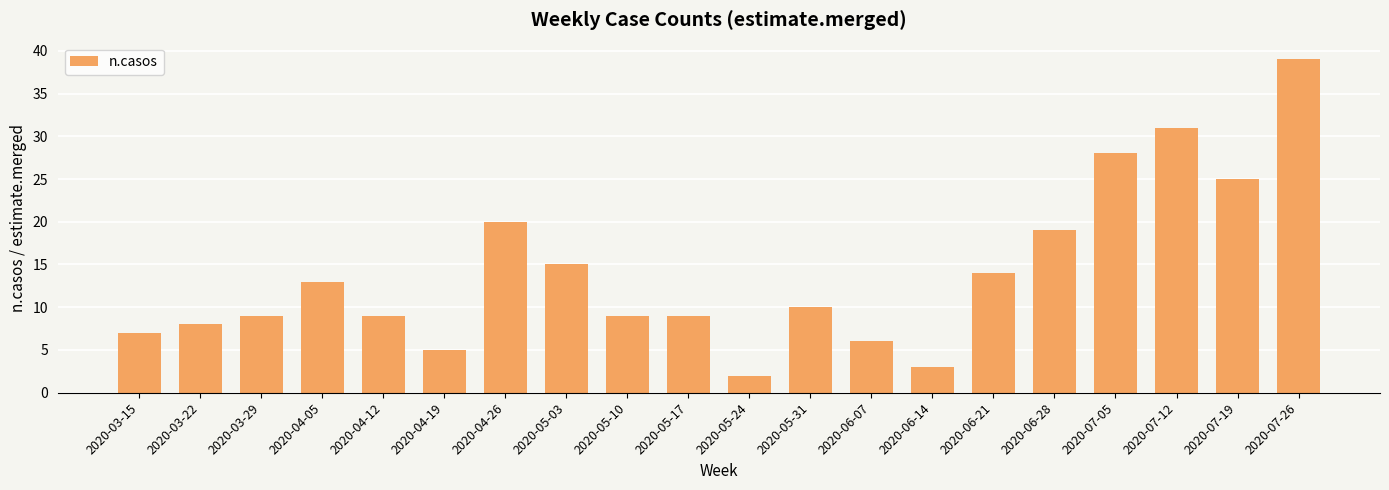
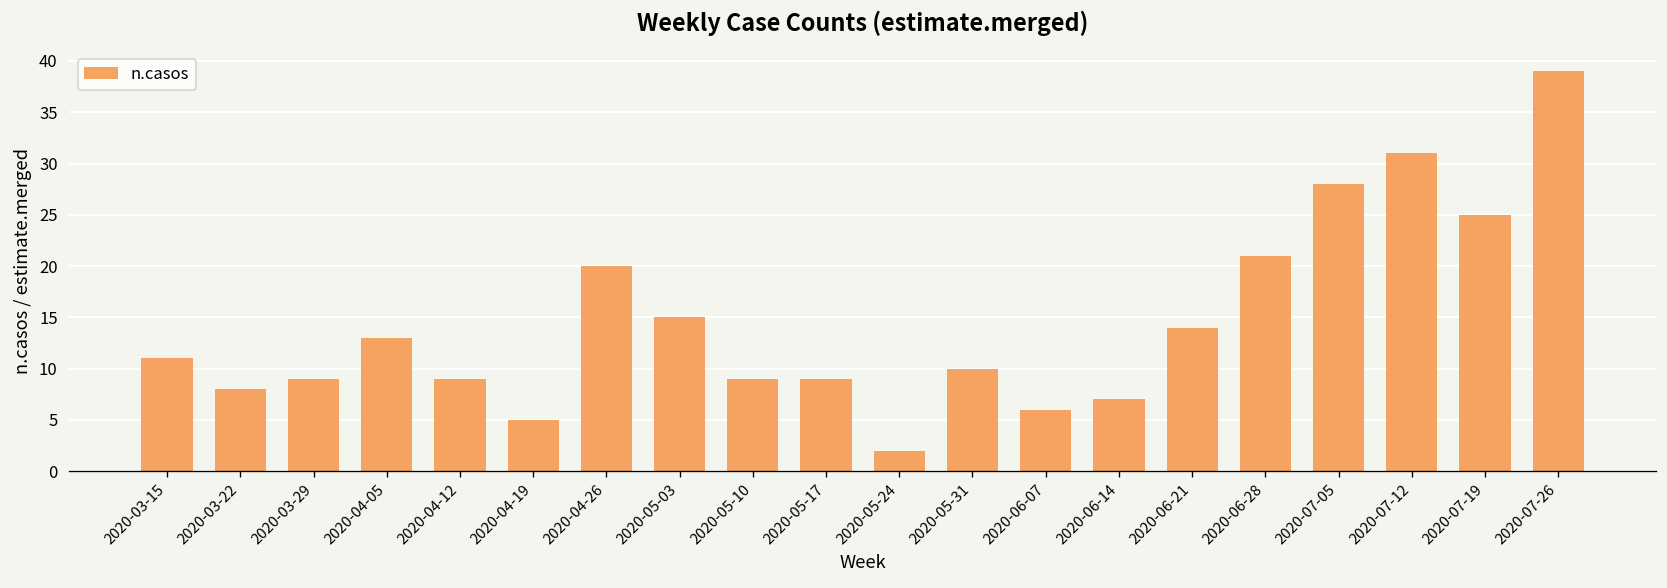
2020-03-15: 7 -> 11
2020-06-14: 3 -> 7
2020-06-28: 19 -> 21
